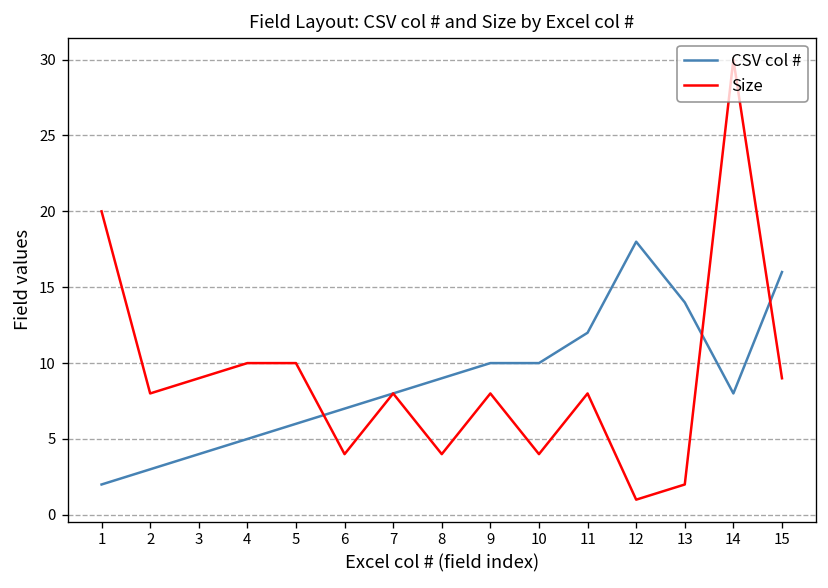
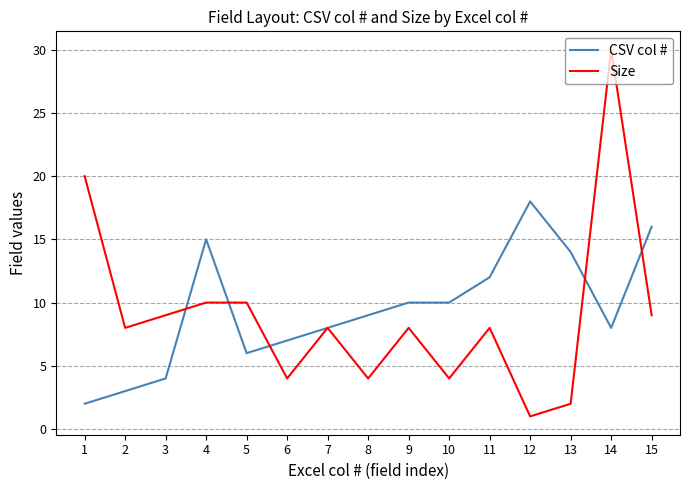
CSV col #, 4: 5 -> 15
